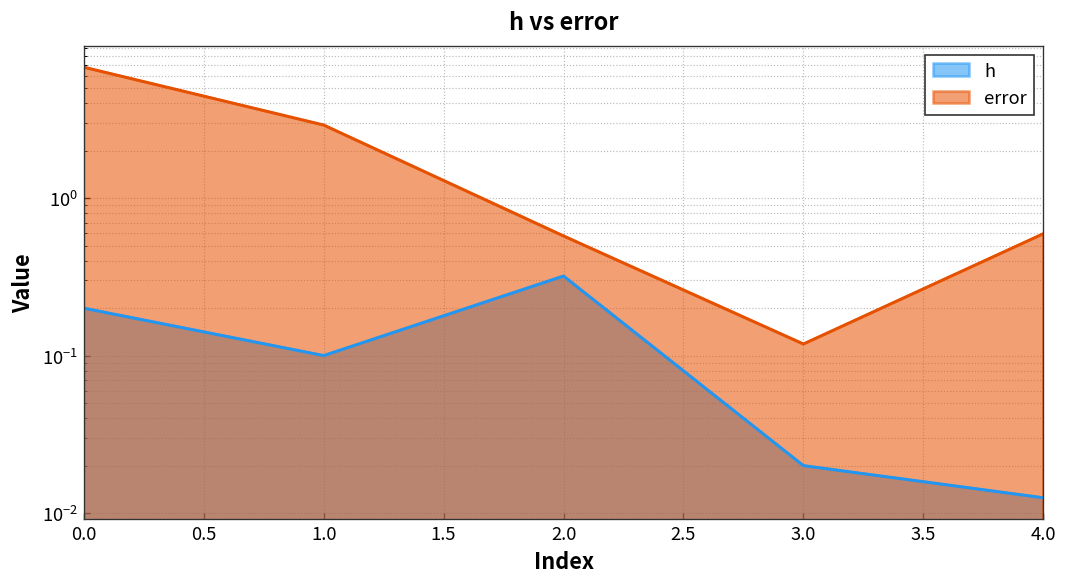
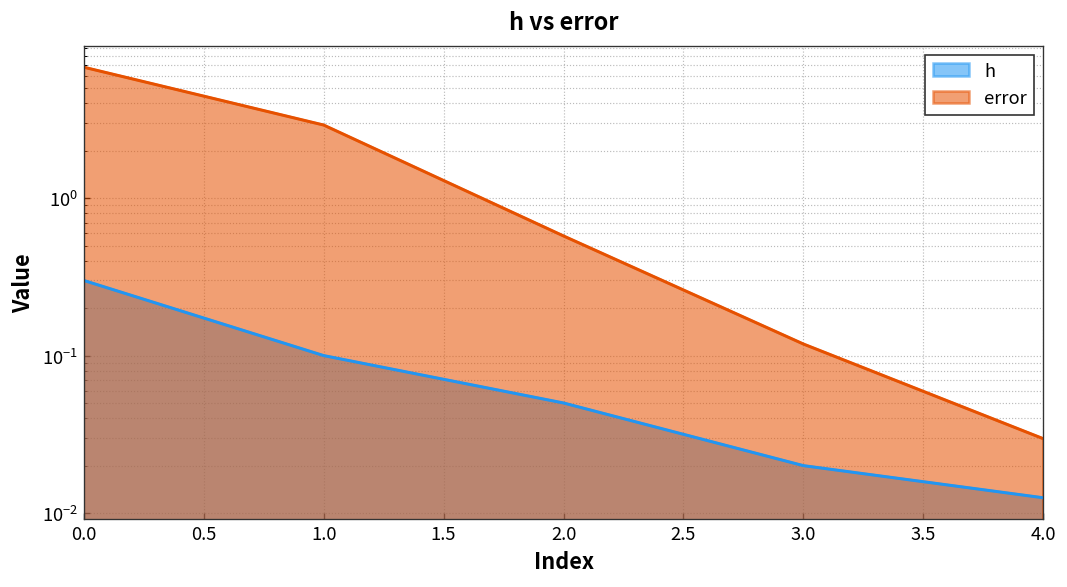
h, 0.0: 0.2 -> 0.3
h, 2.0: 0.32 -> 0.05
error, 4.0: 0.6 -> 0.030
